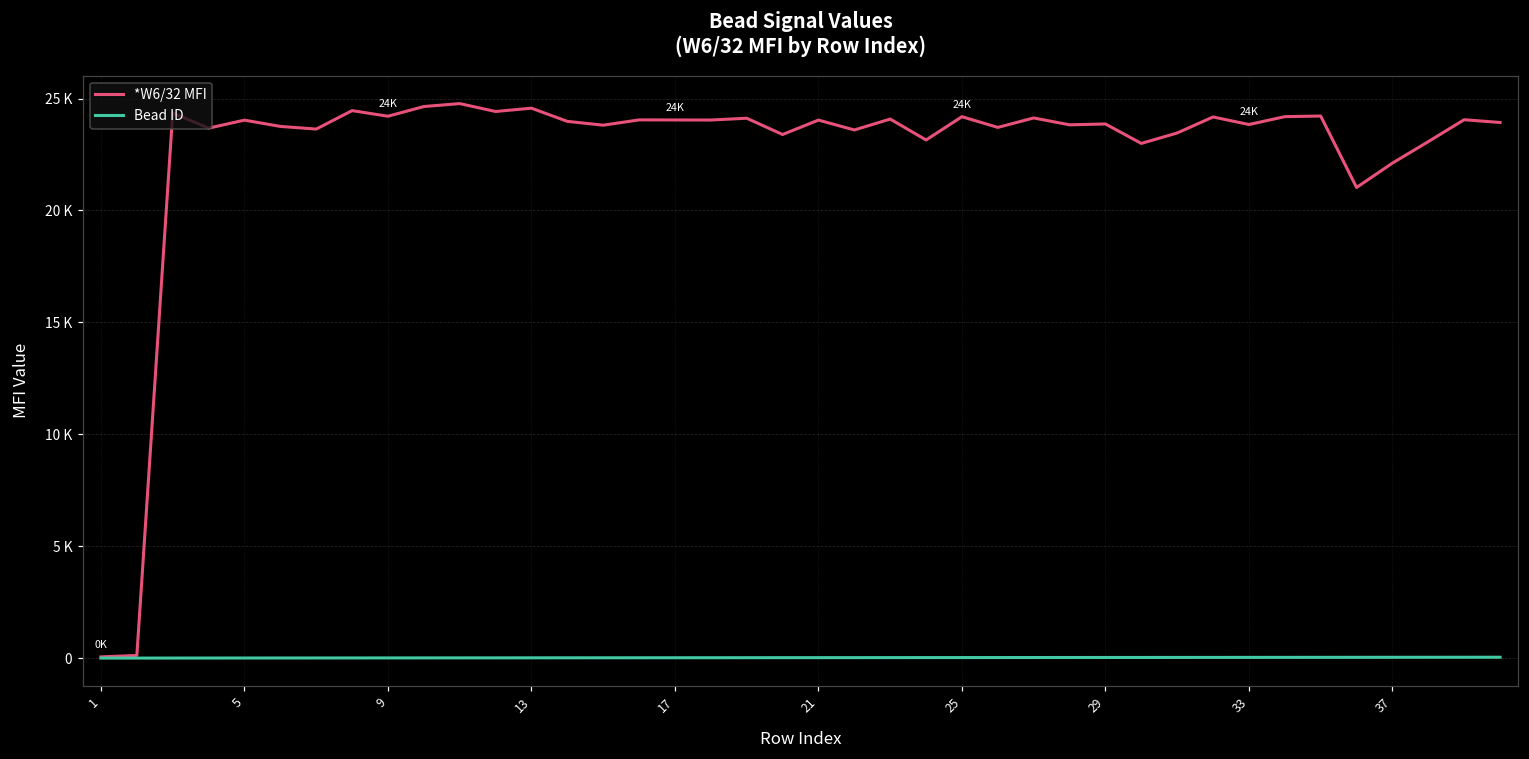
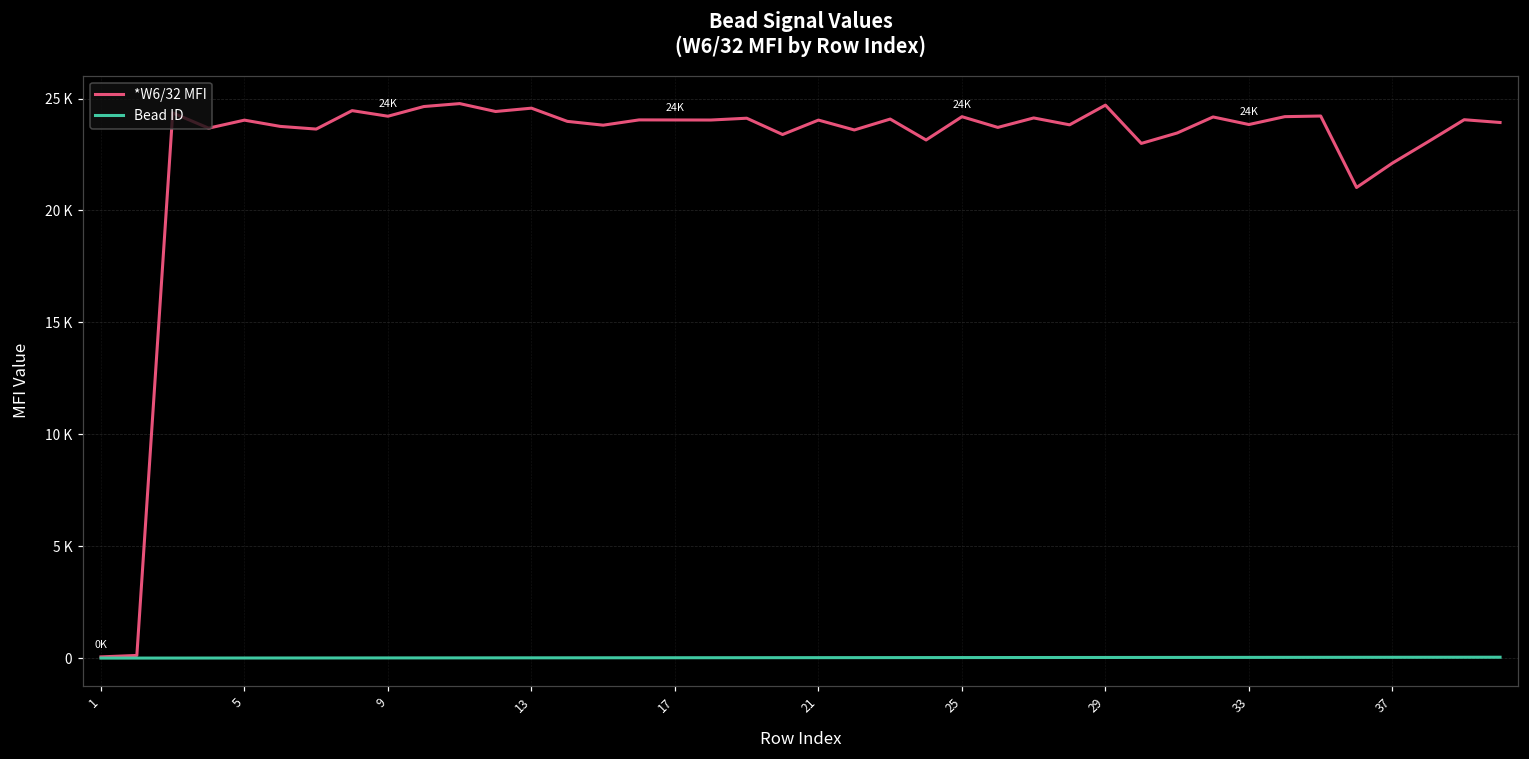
*W6/32 MFI, 29: 23900 -> 24700
